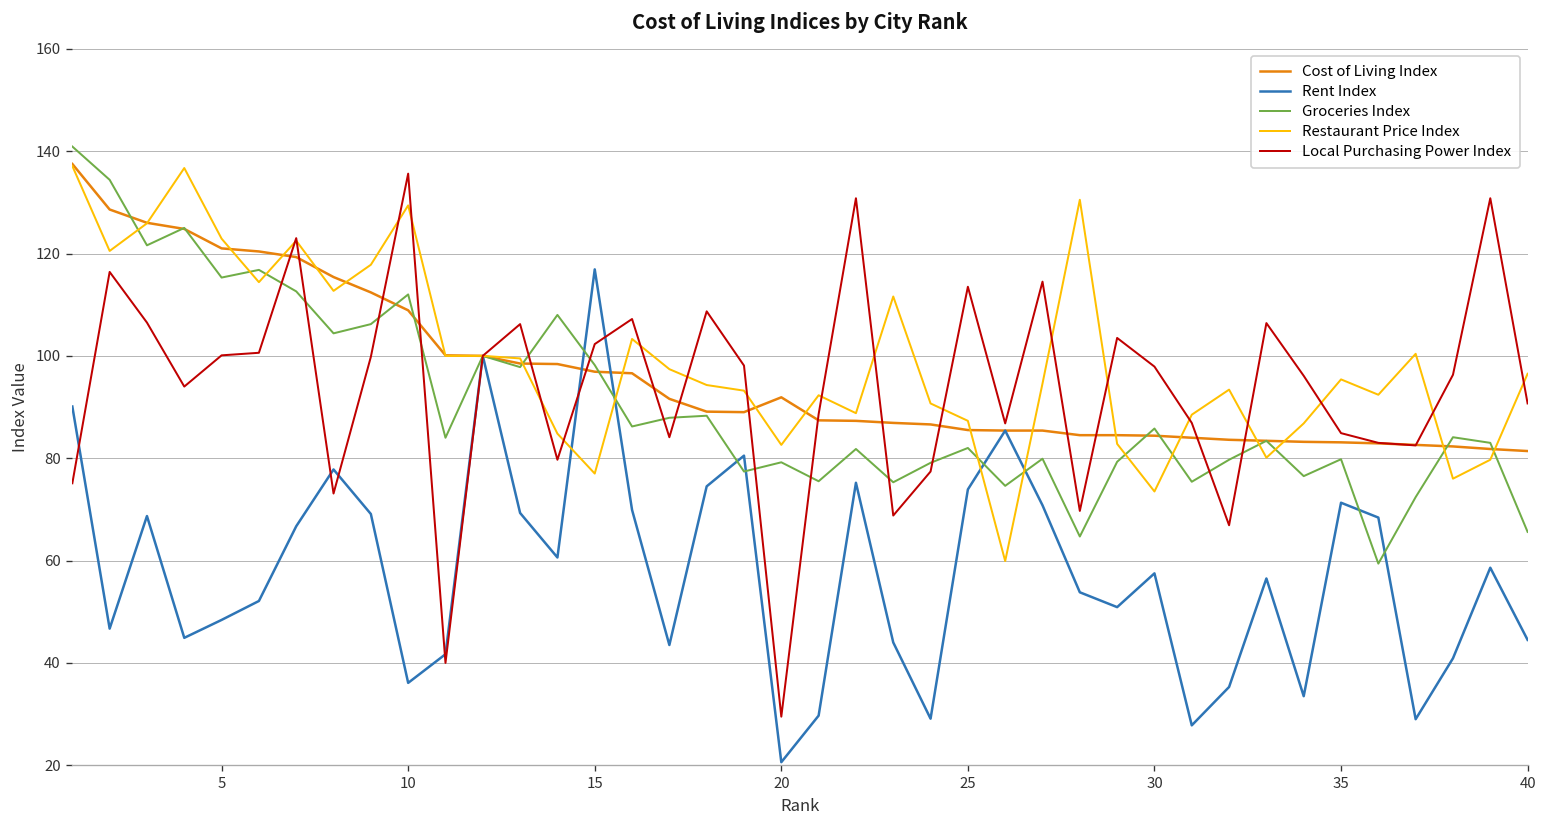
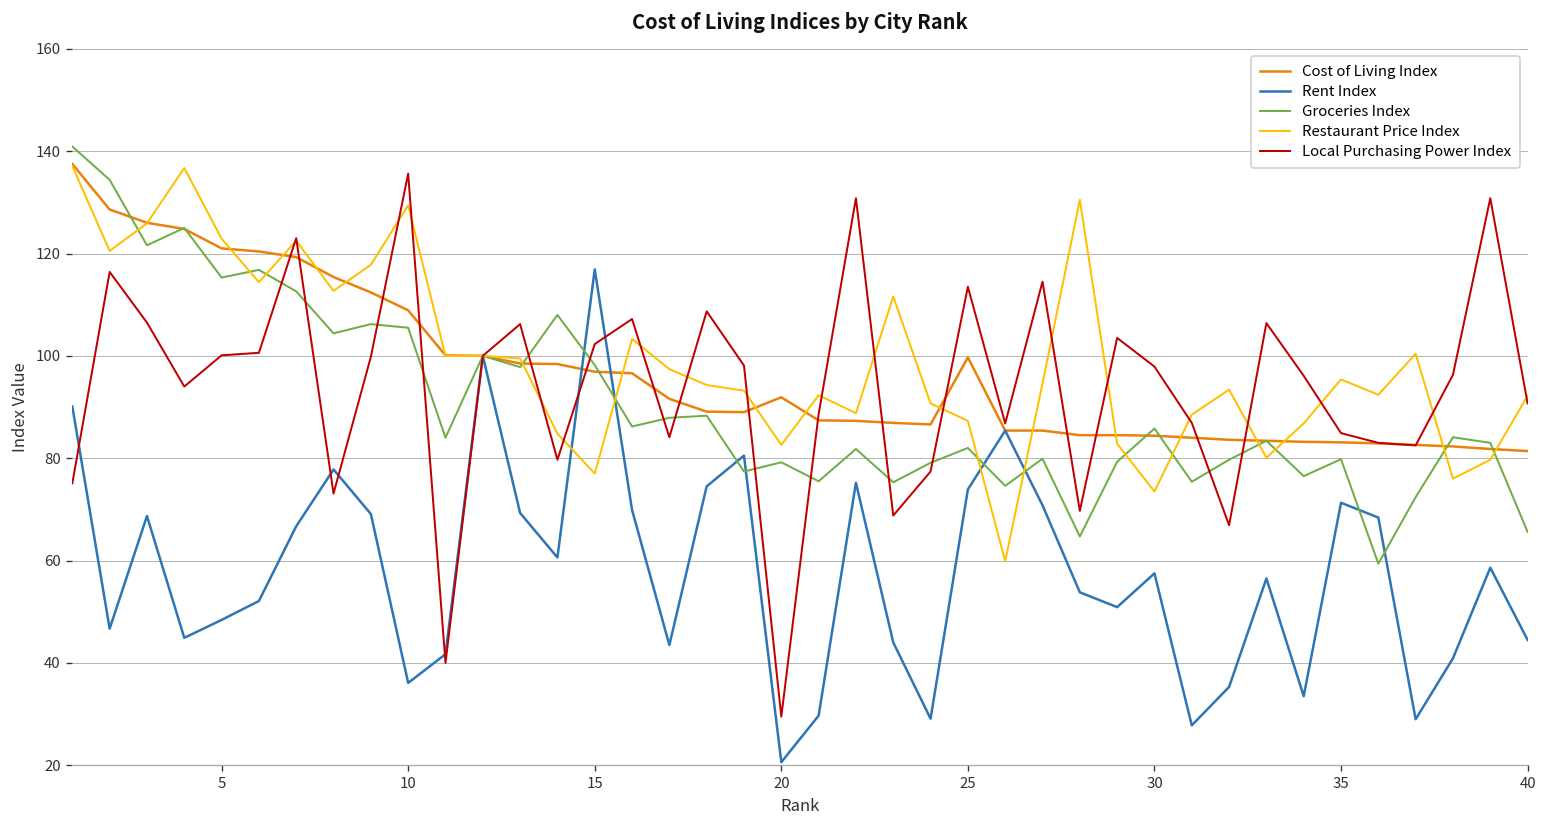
Groceries Index, 10: 112 -> 106
Cost of Living Index, 25: 86 -> 100
Restaurant Price Index, 40: 97 -> 92
